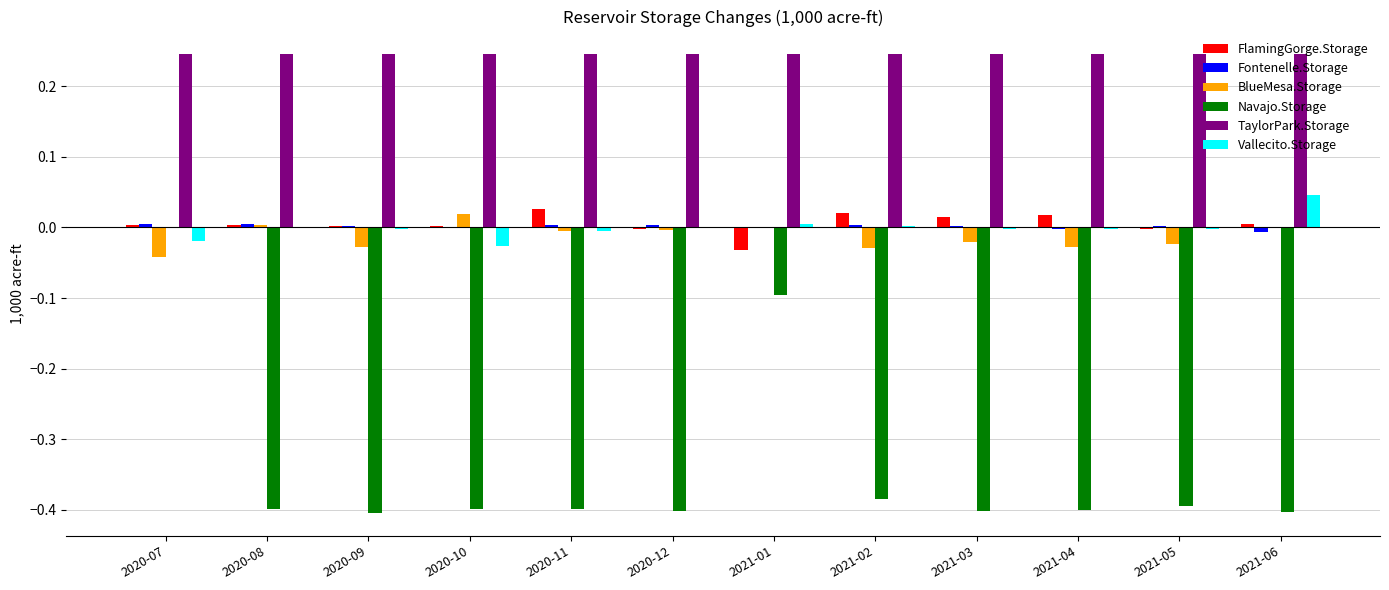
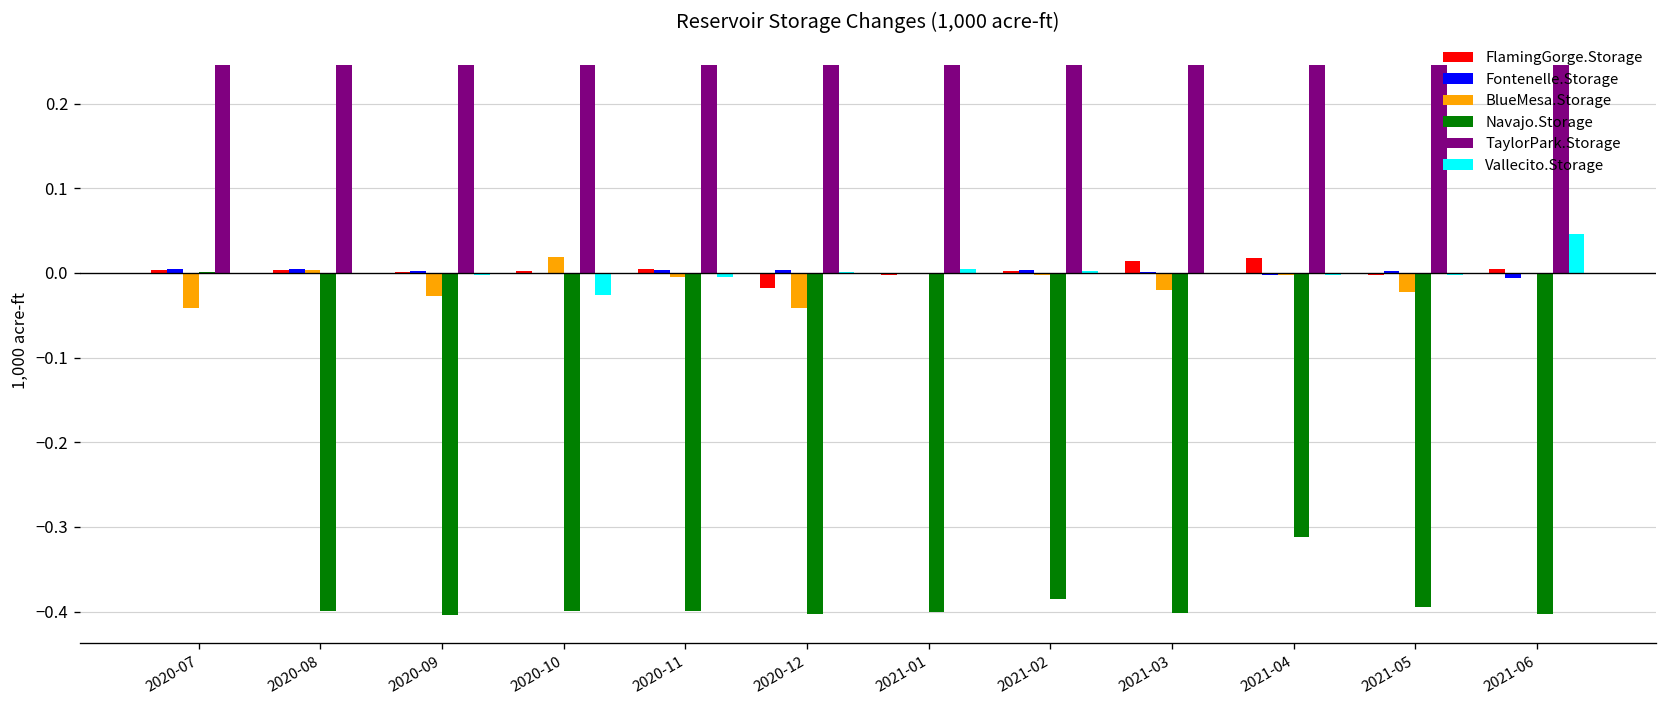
Vallecito.Storage, 2020-07: -0.02 -> 0.00
FlamingGorge.Storage, 2020-11: 0.03 -> 0.00
FlamingGorge.Storage, 2020-12: 0.00 -> -0.02
BlueMesa.Storage, 2020-12: 0.00 -> -0.04
FlamingGorge.Storage, 2021-01: -0.03 -> 0.00
Navajo.Storage, 2021-01: -0.10 -> -0.40
FlamingGorge.Storage, 2021-02: 0.02 -> 0.00
BlueMesa.Storage, 2021-02: -0.03 -> 0.00
BlueMesa.Storage, 2021-04: -0.03 -> 0.00
Navajo.Storage, 2021-04: -0.40 -> -0.31
